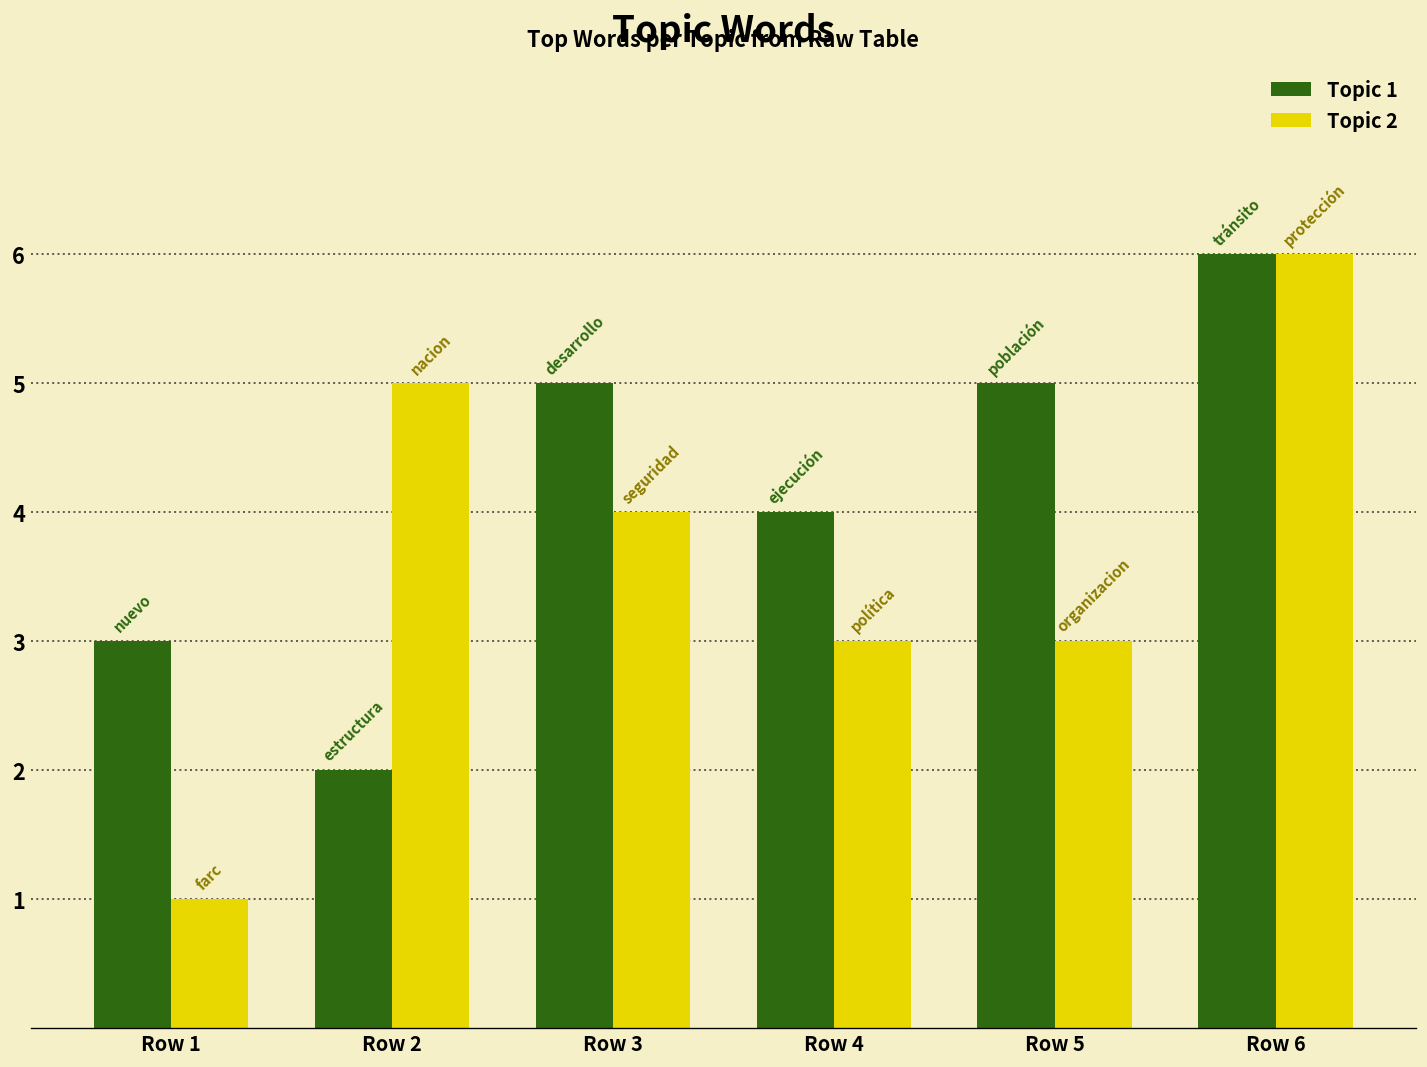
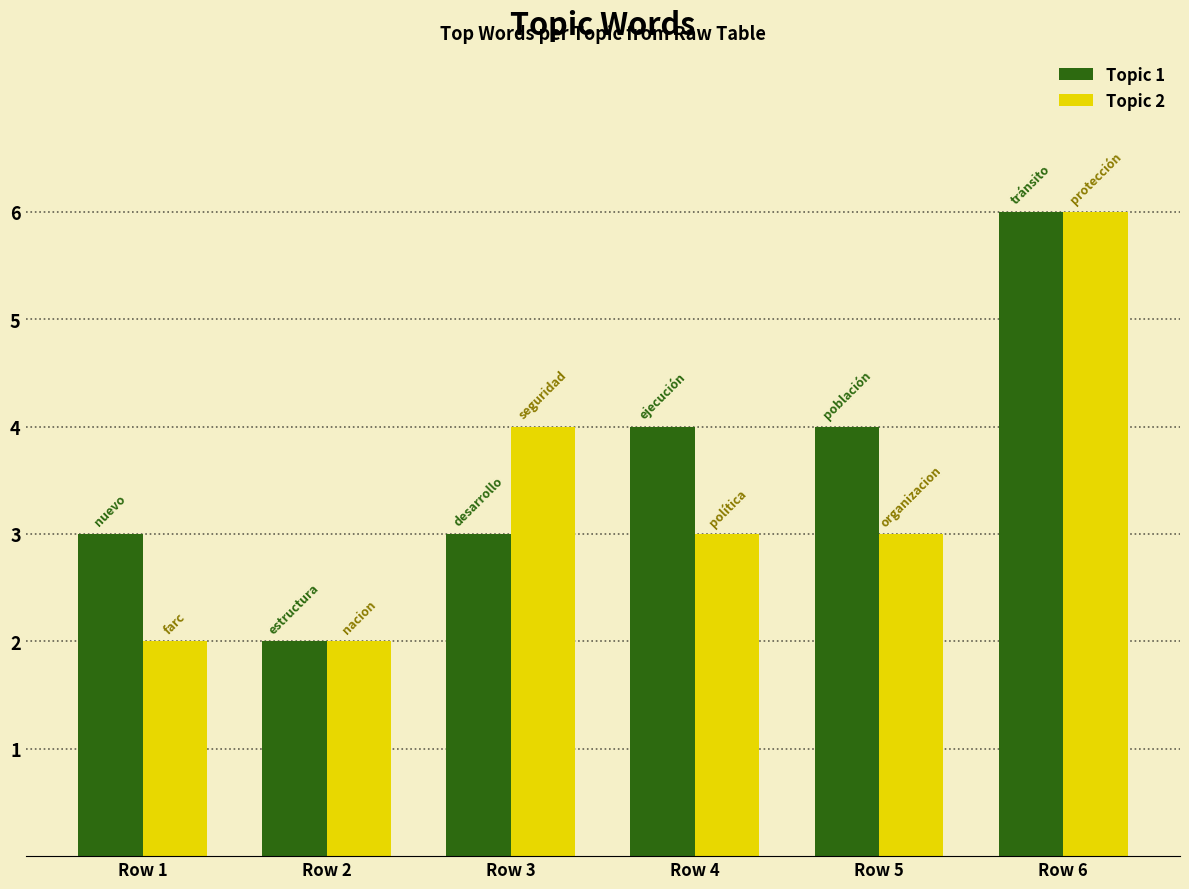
Topic 2, Row 1: 1 -> 2
Topic 2, Row 2: 5 -> 2
Topic 1, Row 3: 5 -> 3
Topic 1, Row 5: 5 -> 4
